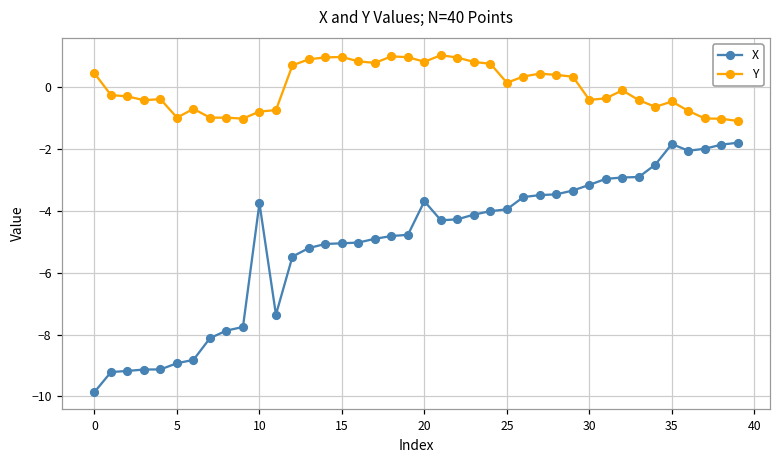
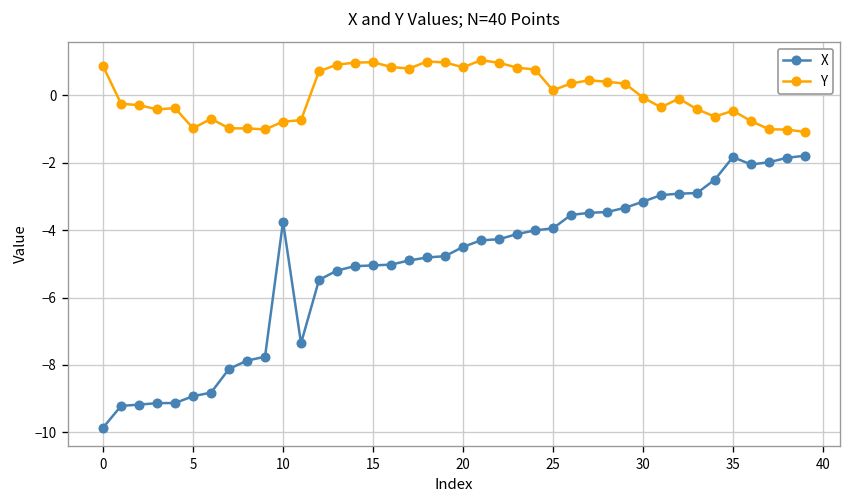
Y, 0: 0.4 -> 0.9
X, 20: -3.7 -> -4.5
Y, 30: -0.4 -> -0.1
